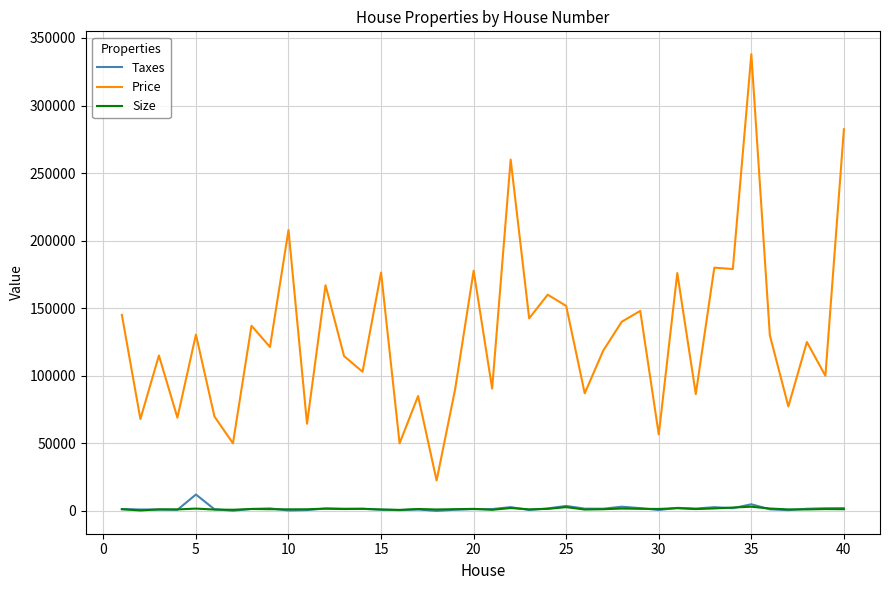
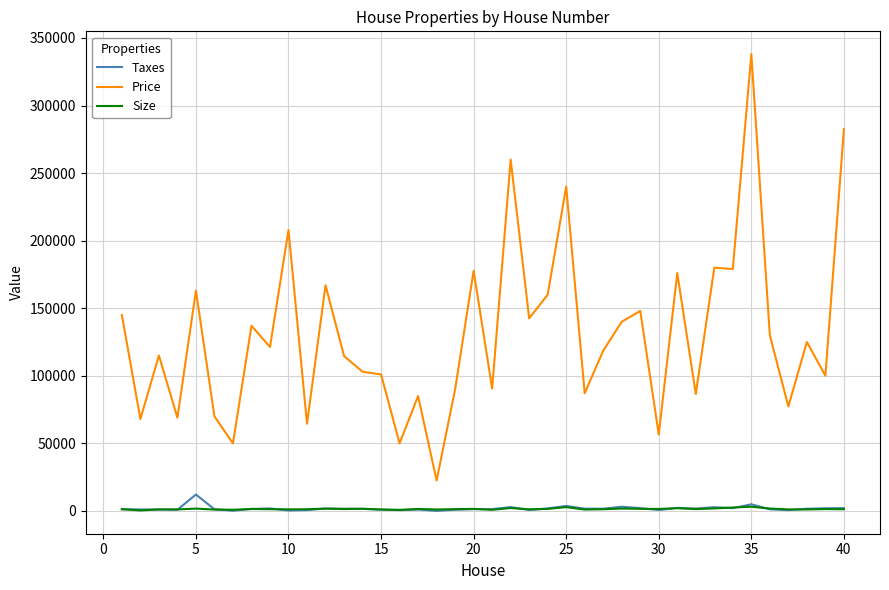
Price, 5: 130000 -> 163000
Price, 15: 176000 -> 101000
Price, 25: 152000 -> 240000
